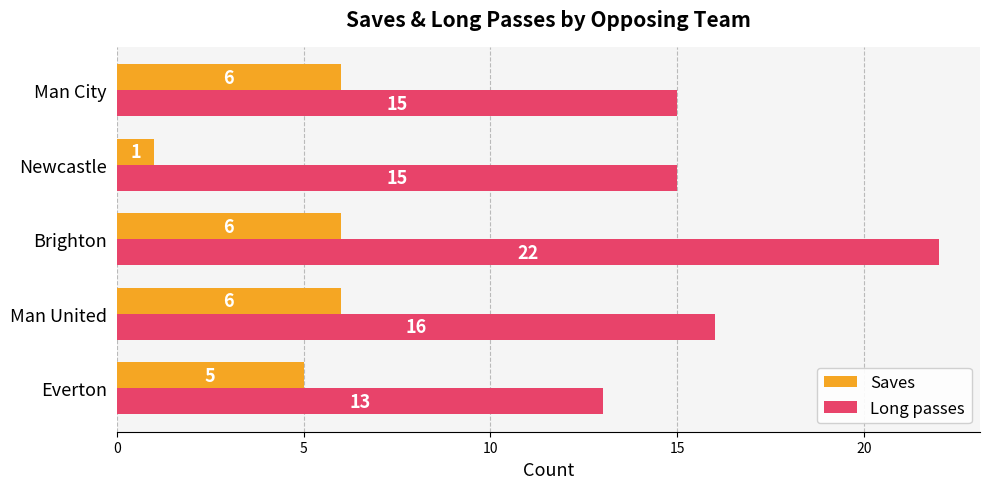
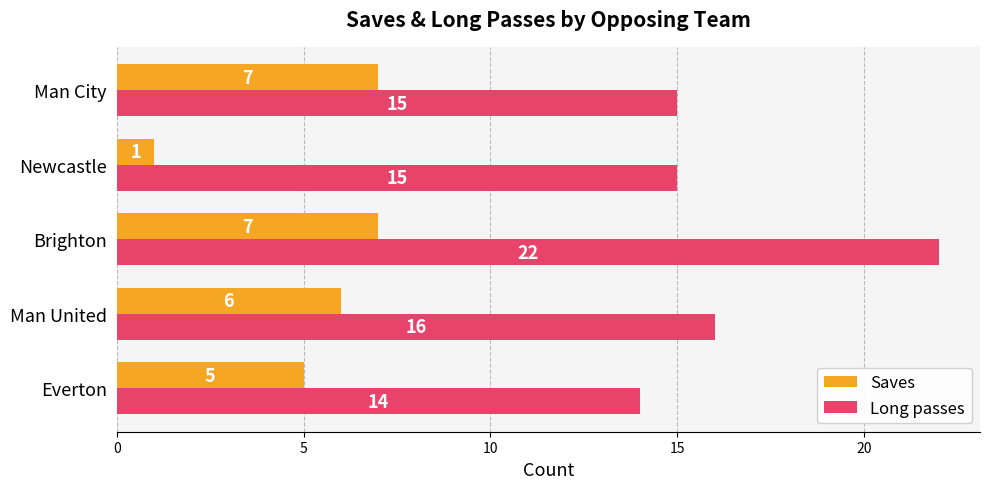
Saves, Man City: 6 -> 7
Saves, Brighton: 6 -> 7
Long passes, Everton: 13 -> 14
